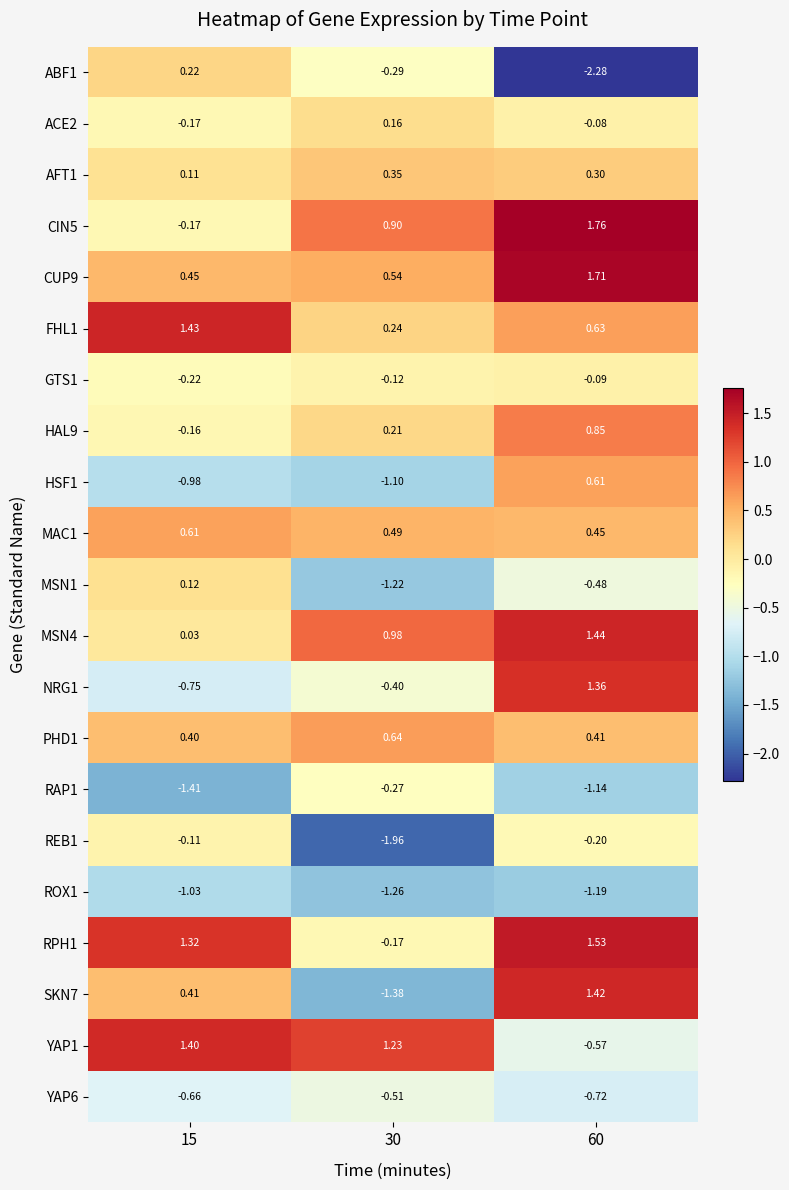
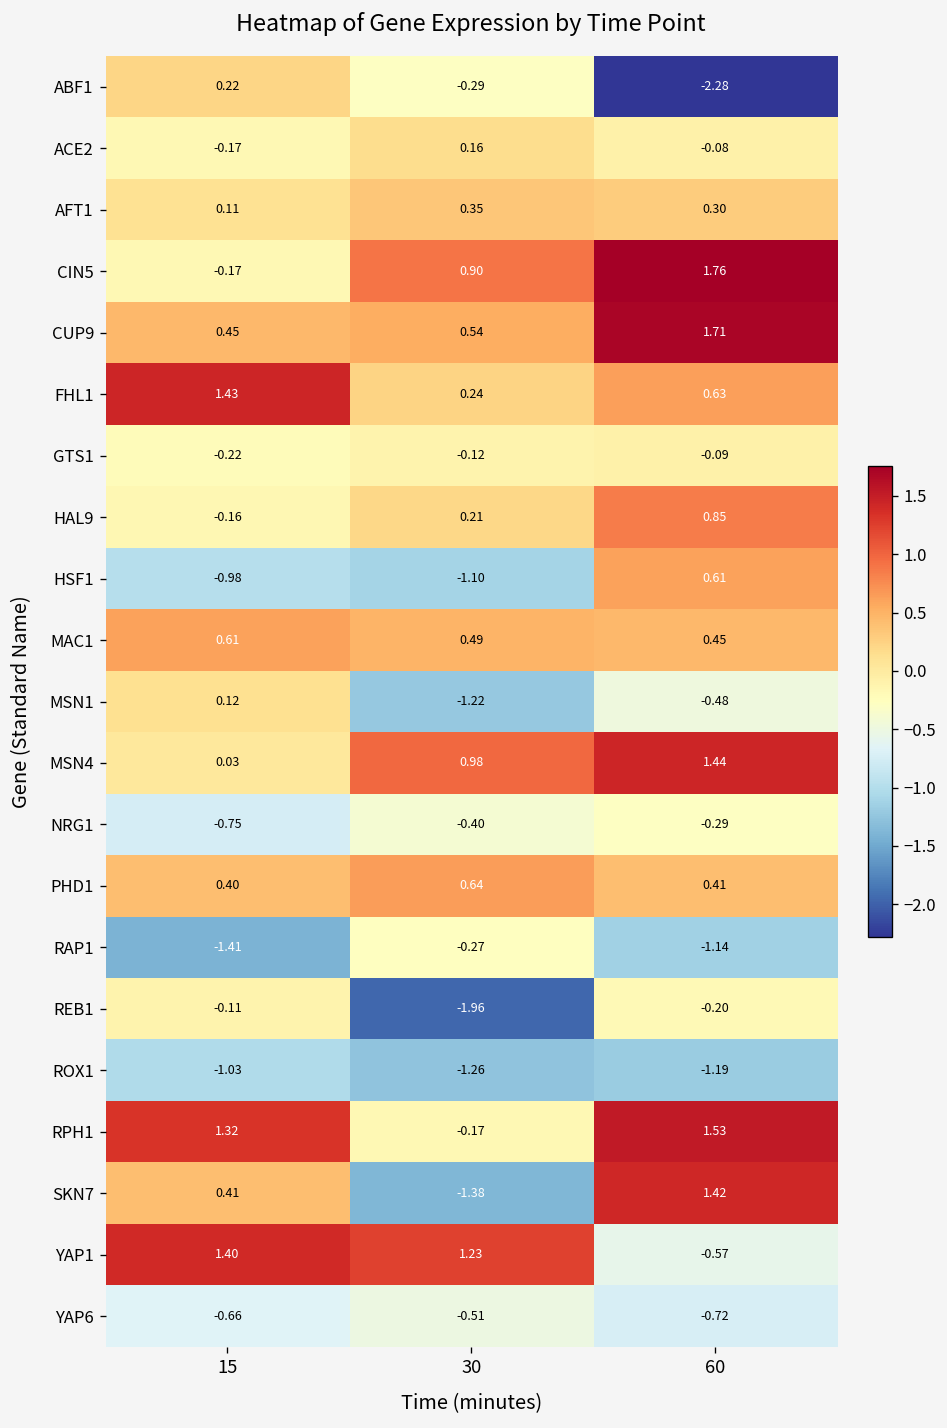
NRG1, 60: 1.36 -> -0.29
